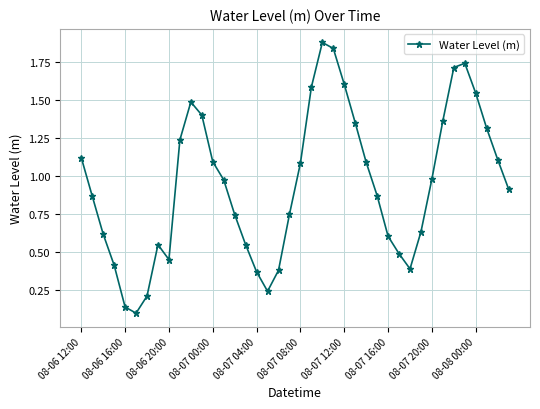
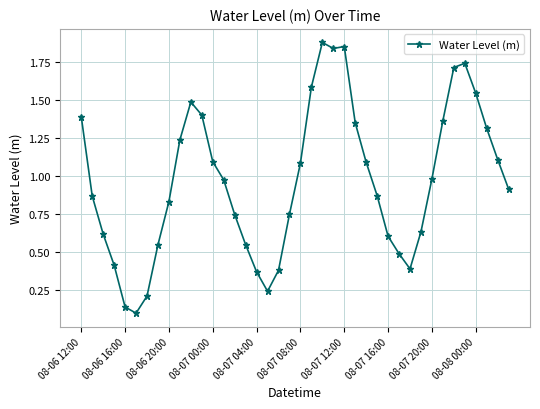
08-06 12:00: 1.12 -> 1.39
08-06 20:00: 0.45 -> 0.83
08-07 12:00: 1.60 -> 1.85
